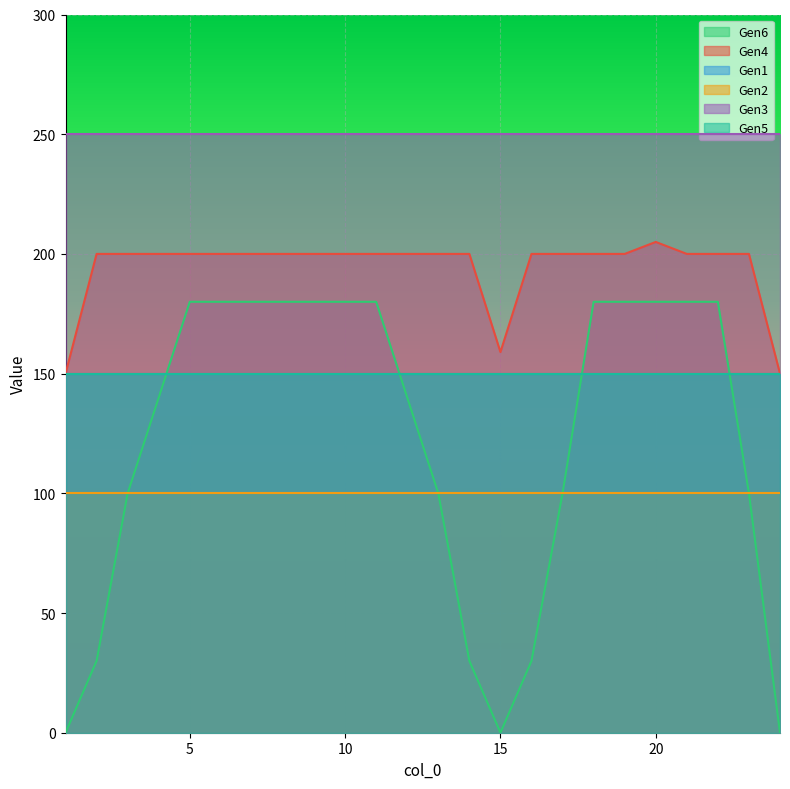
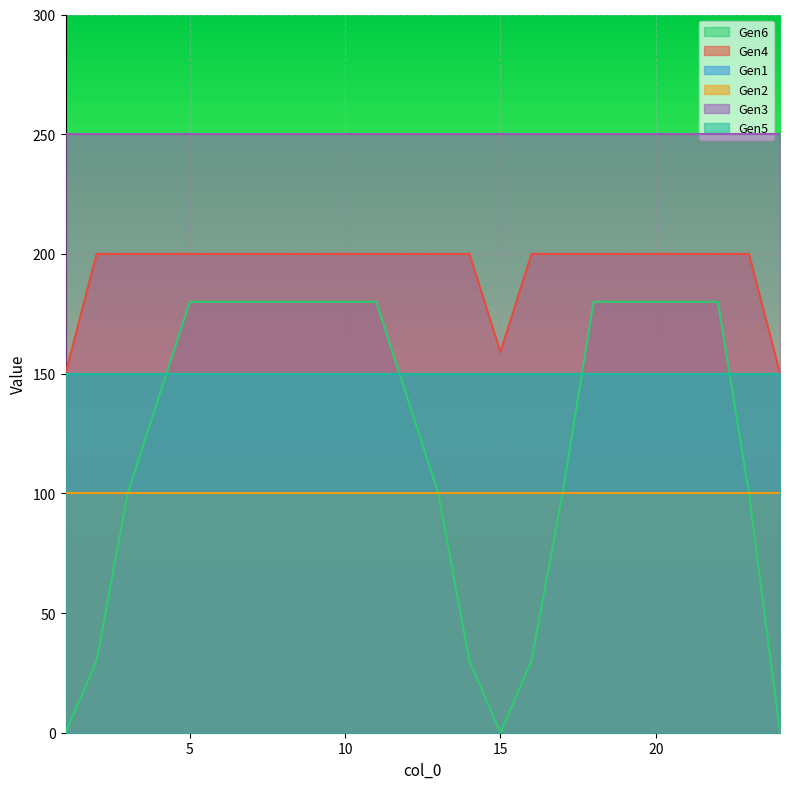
Gen4, 20: 205 -> 200
